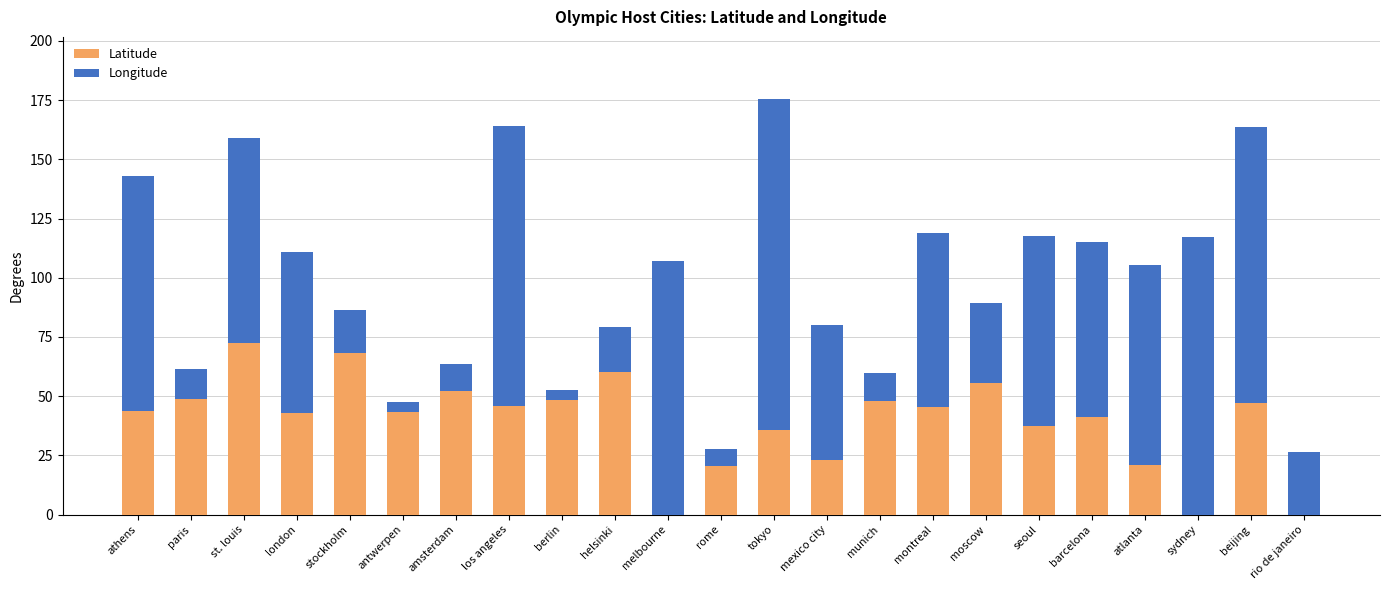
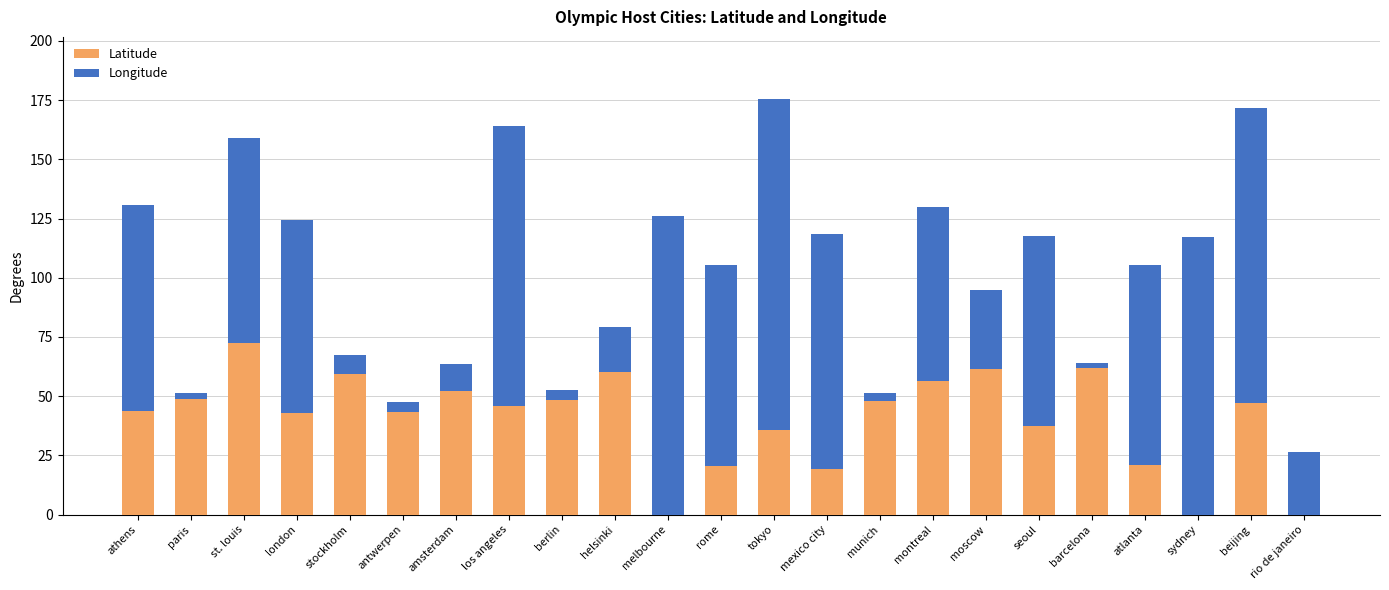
Longitude, athens: 99 -> 87
Longitude, paris: 13 -> 2
Longitude, london: 68 -> 81
Latitude, stockholm: 68 -> 59
Longitude, stockholm: 18 -> 8
Longitude, melbourne: 145 -> 164
Longitude, rome: 7 -> 85
Latitude, mexico city: 23 -> 19
Longitude, mexico city: 57 -> 99
Longitude, munich: 12 -> 3
Latitude, montreal: 46 -> 56
Latitude, moscow: 56 -> 61
Latitude, barcelona: 41 -> 62
Longitude, barcelona: 74 -> 2
Longitude, beijing: 116 -> 124
